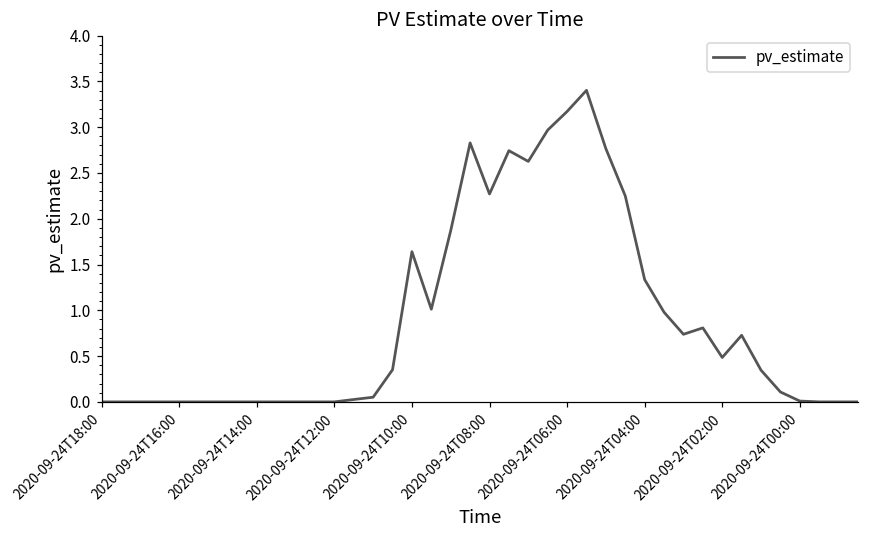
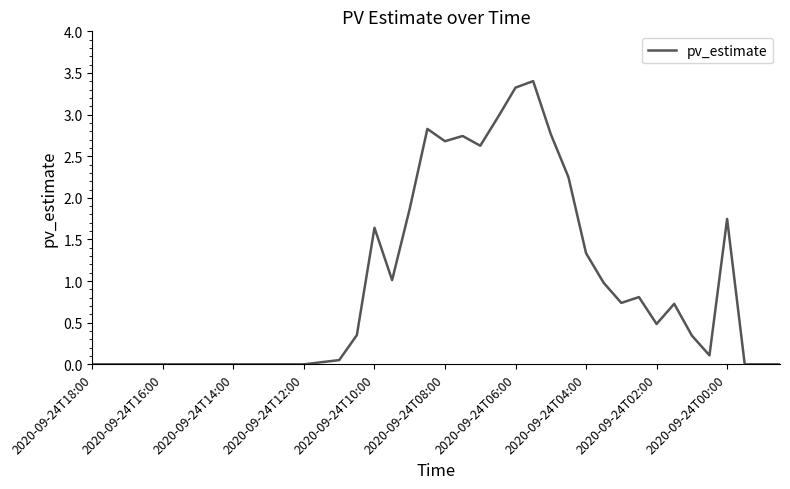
2020-09-24T08:00: 2.3 -> 2.7
2020-09-24T06:00: 3.2 -> 3.3
2020-09-24T00:00: 0.0 -> 1.7
